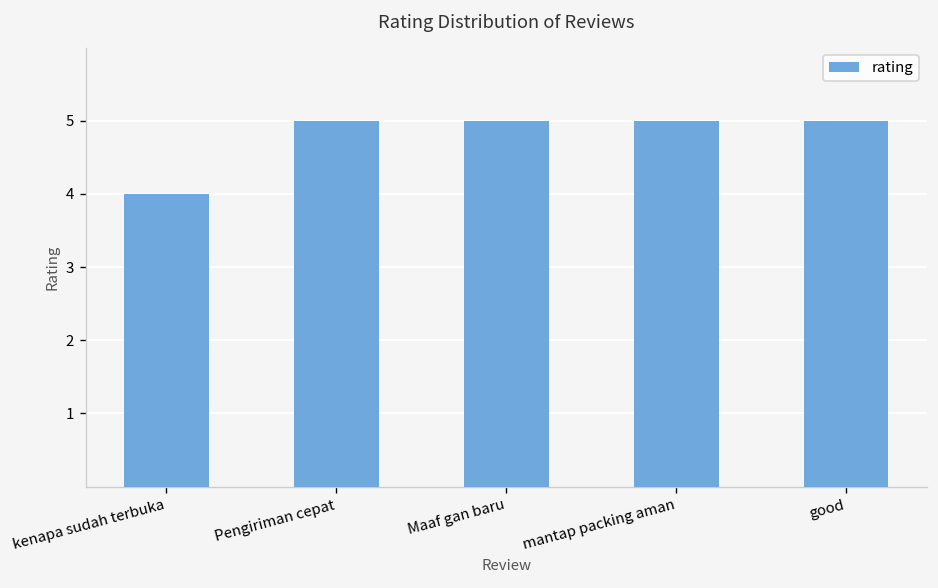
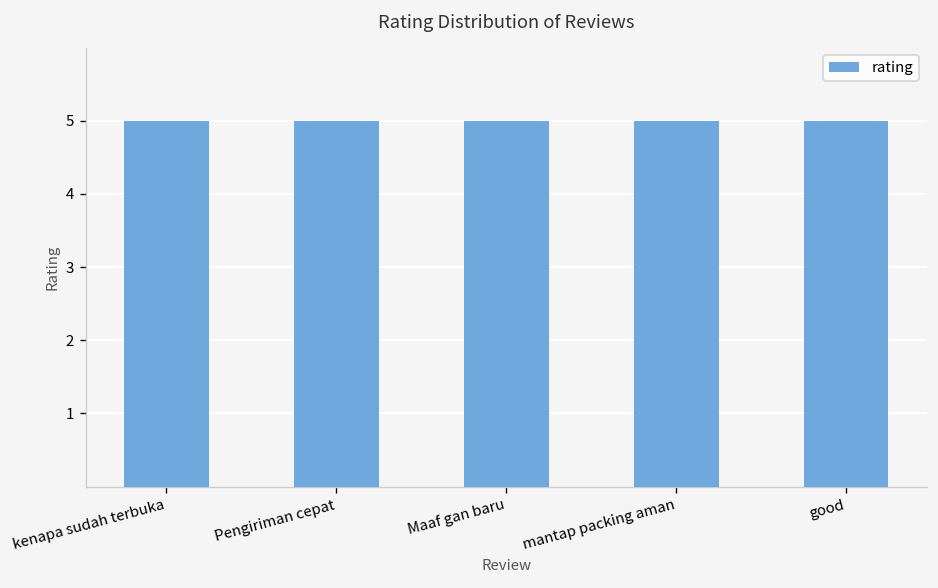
kenapa sudah terbuka: 4 -> 5
